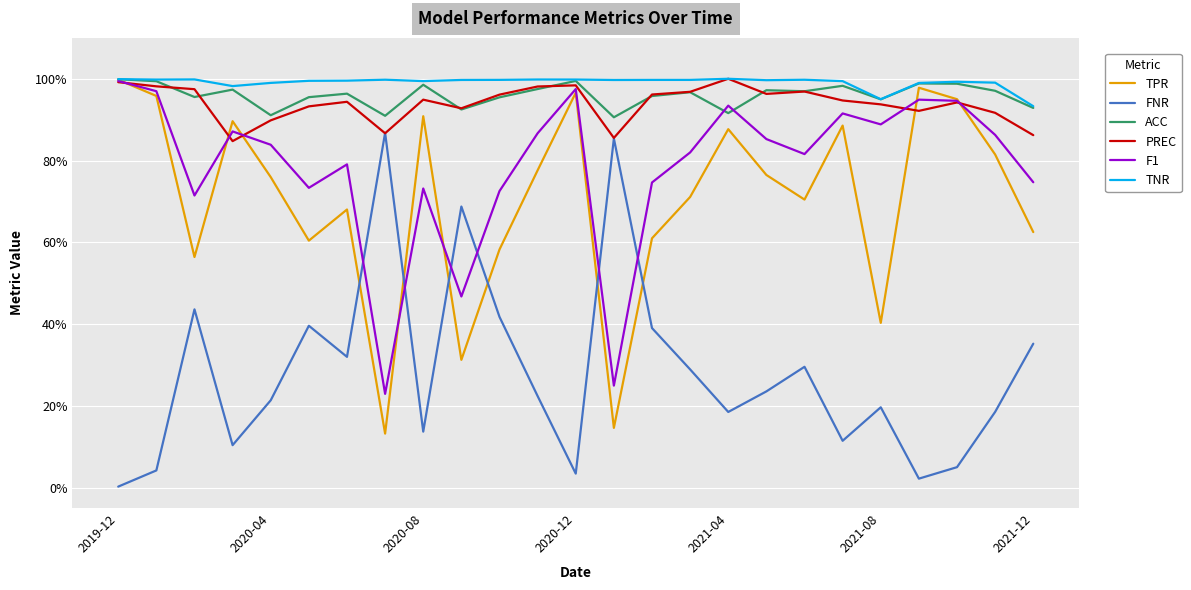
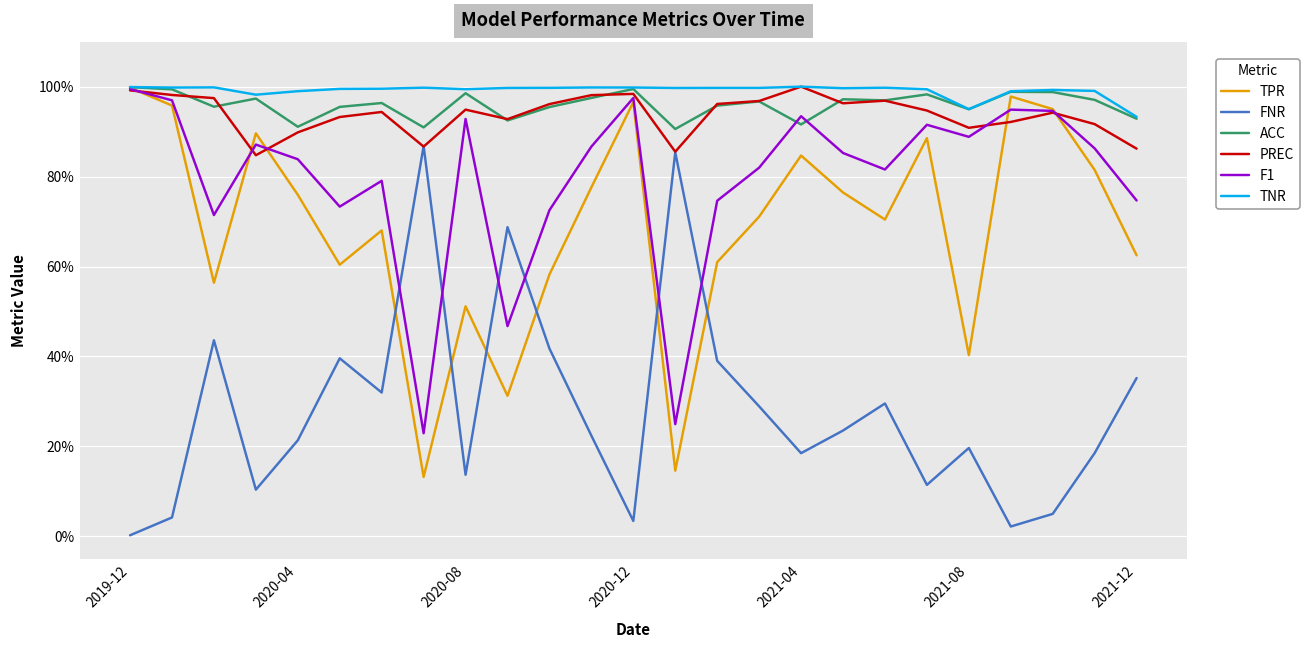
TPR, 2020-08: 91% -> 51%
F1, 2020-08: 73% -> 93%
TPR, 2021-04: 88% -> 85%
PREC, 2021-08: 94% -> 91%
